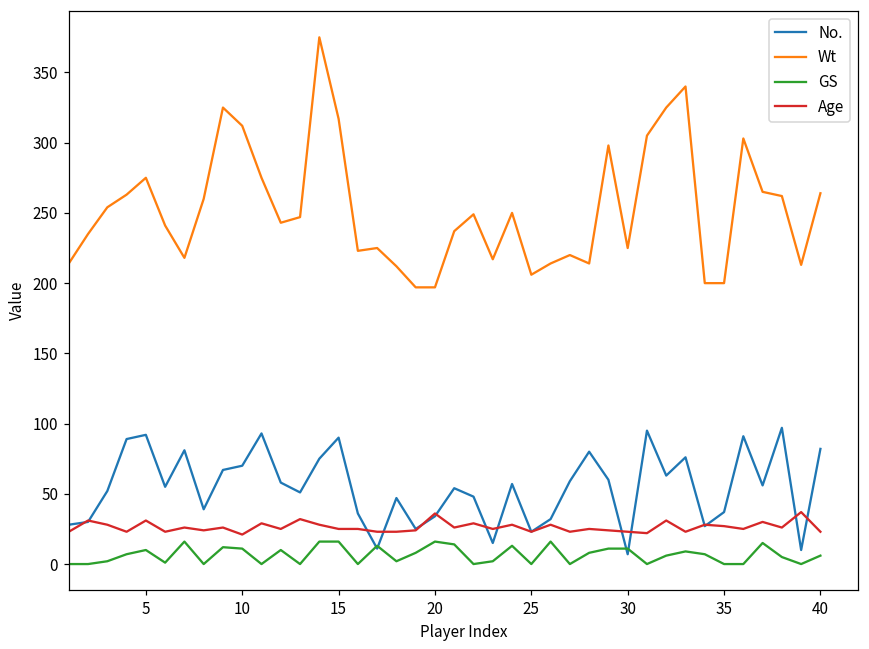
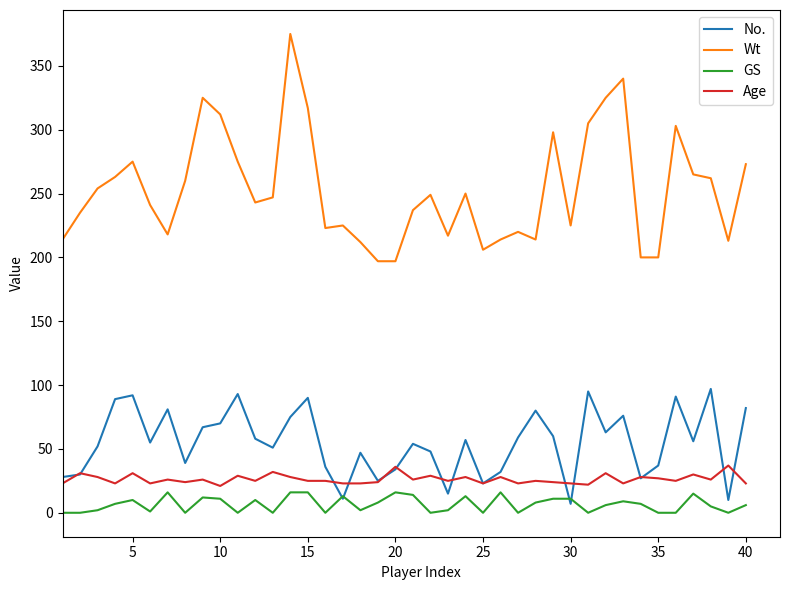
Wt, 40: 264 -> 273
